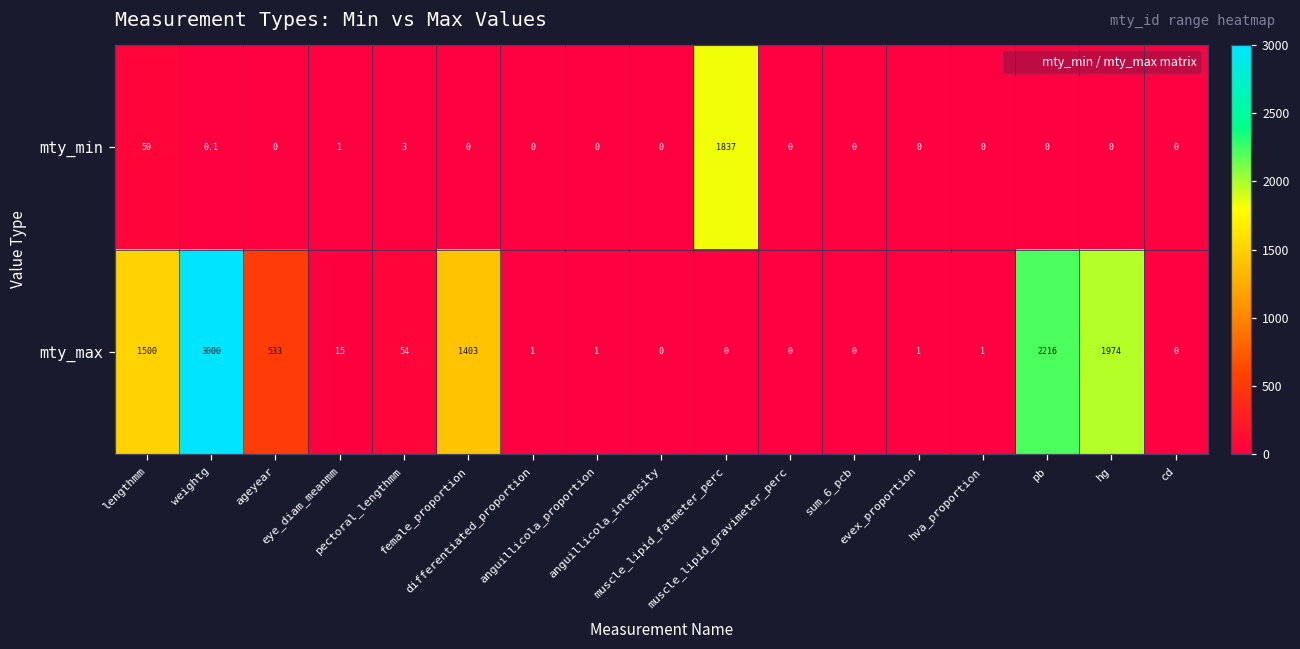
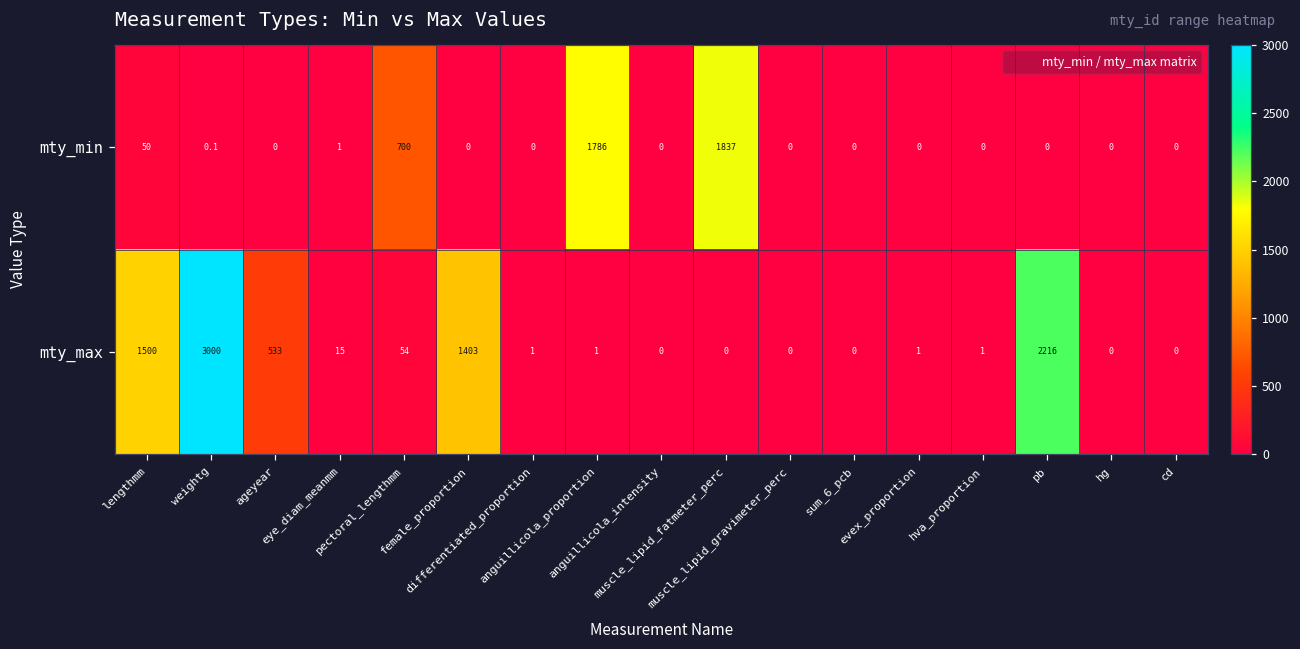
mty_min, pectoral_lengthmm: 3 -> 700
mty_min, anguillicola_proportion: 0 -> 1786
mty_max, hg: 1974 -> 0
